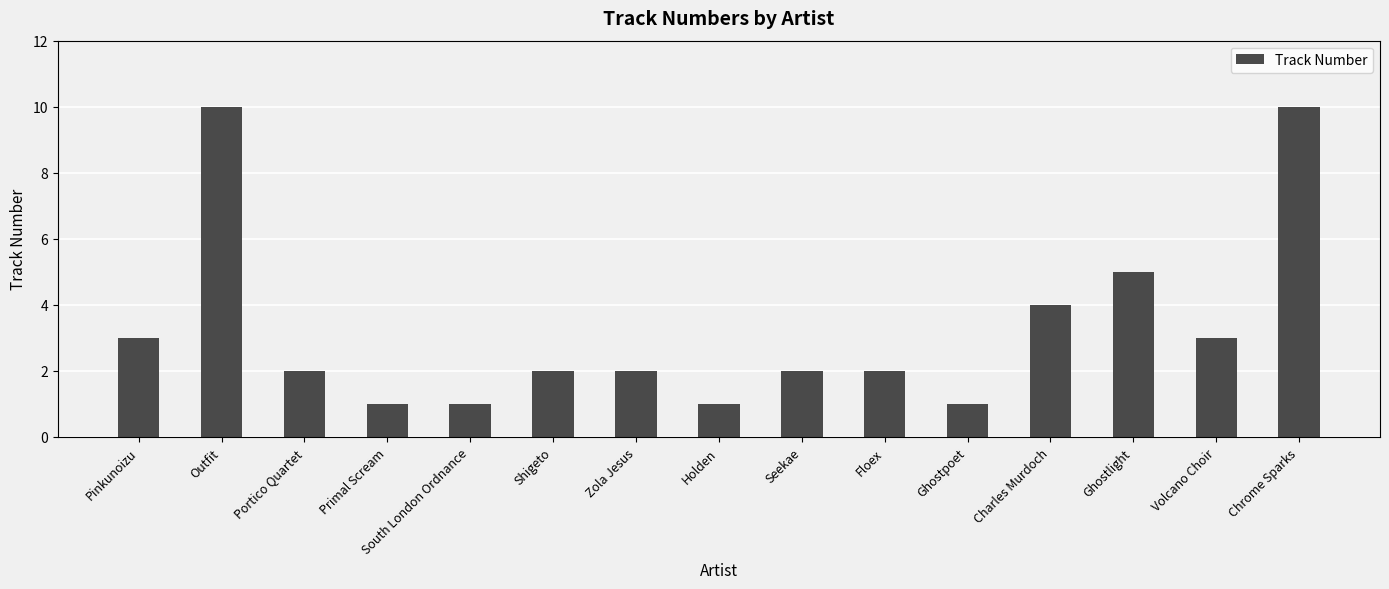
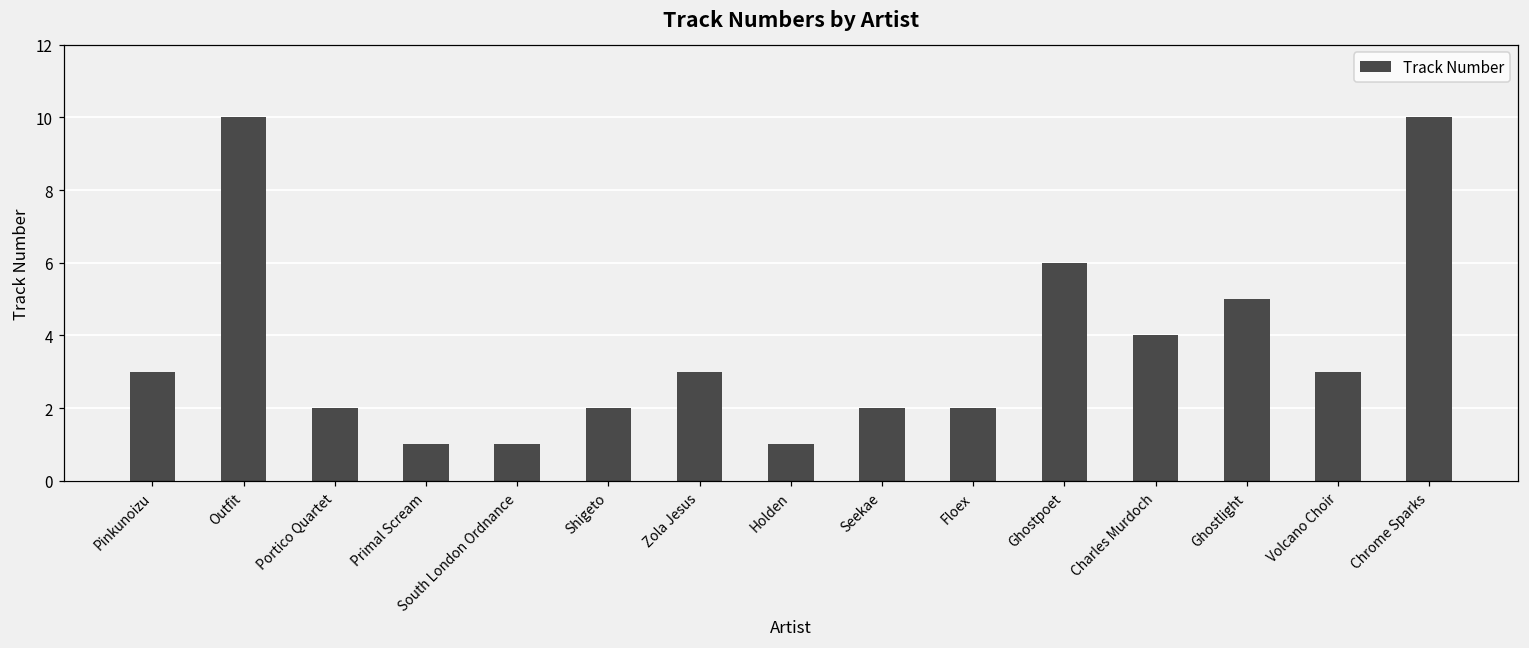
Zola Jesus: 2 -> 3
Ghostpoet: 1 -> 6
